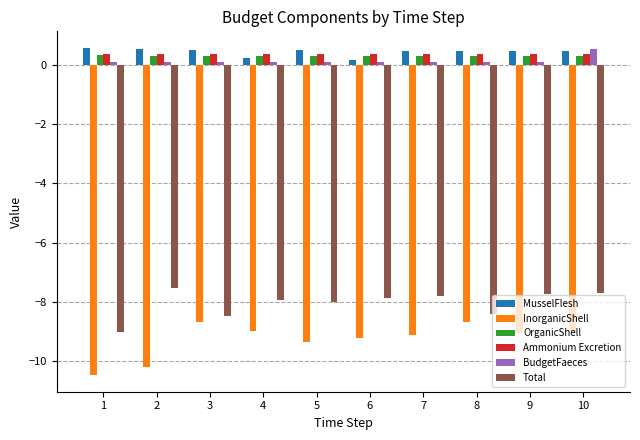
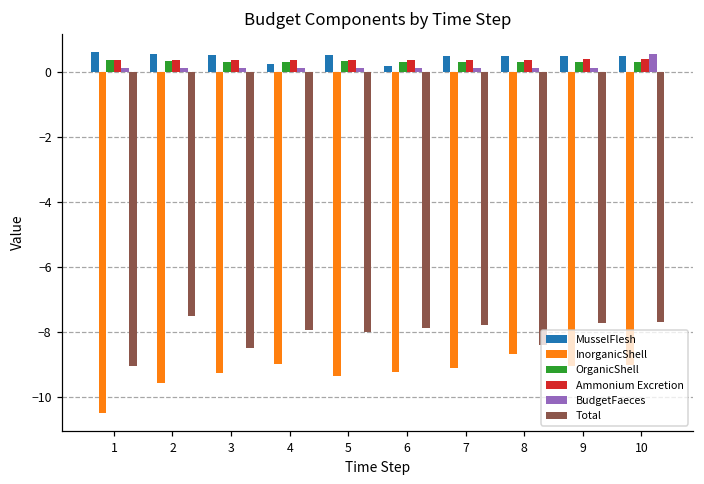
InorganicShell, 2: -10.2 -> -9.6
InorganicShell, 3: -8.7 -> -9.3
